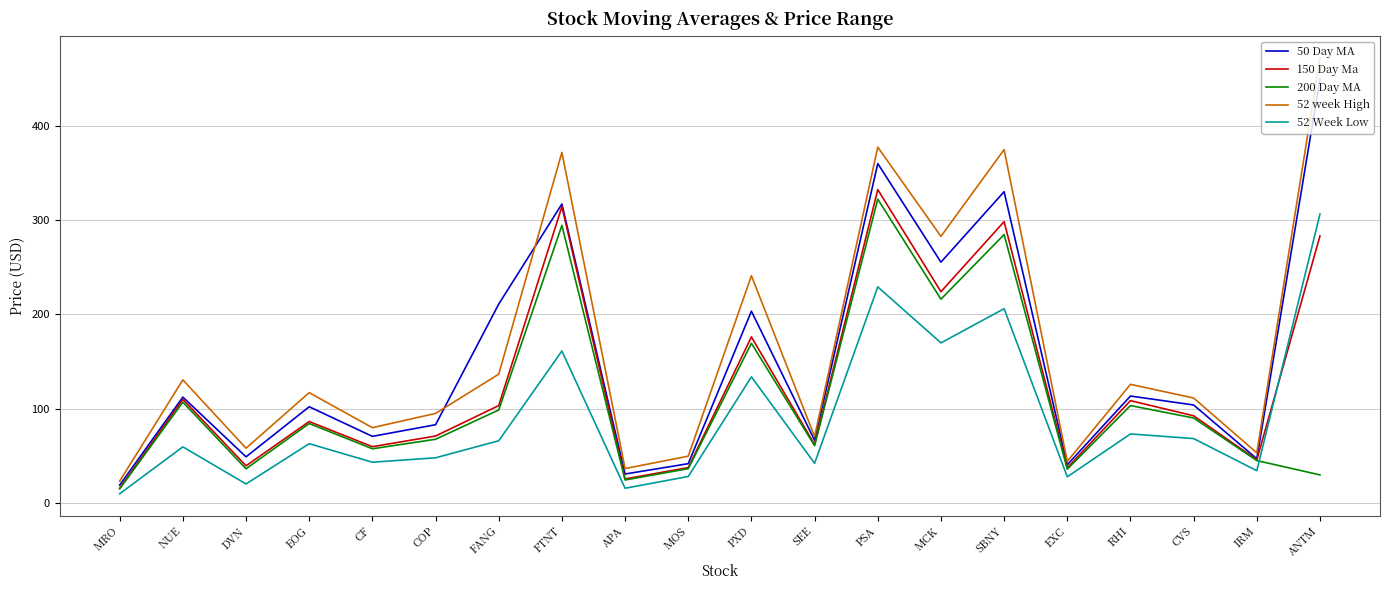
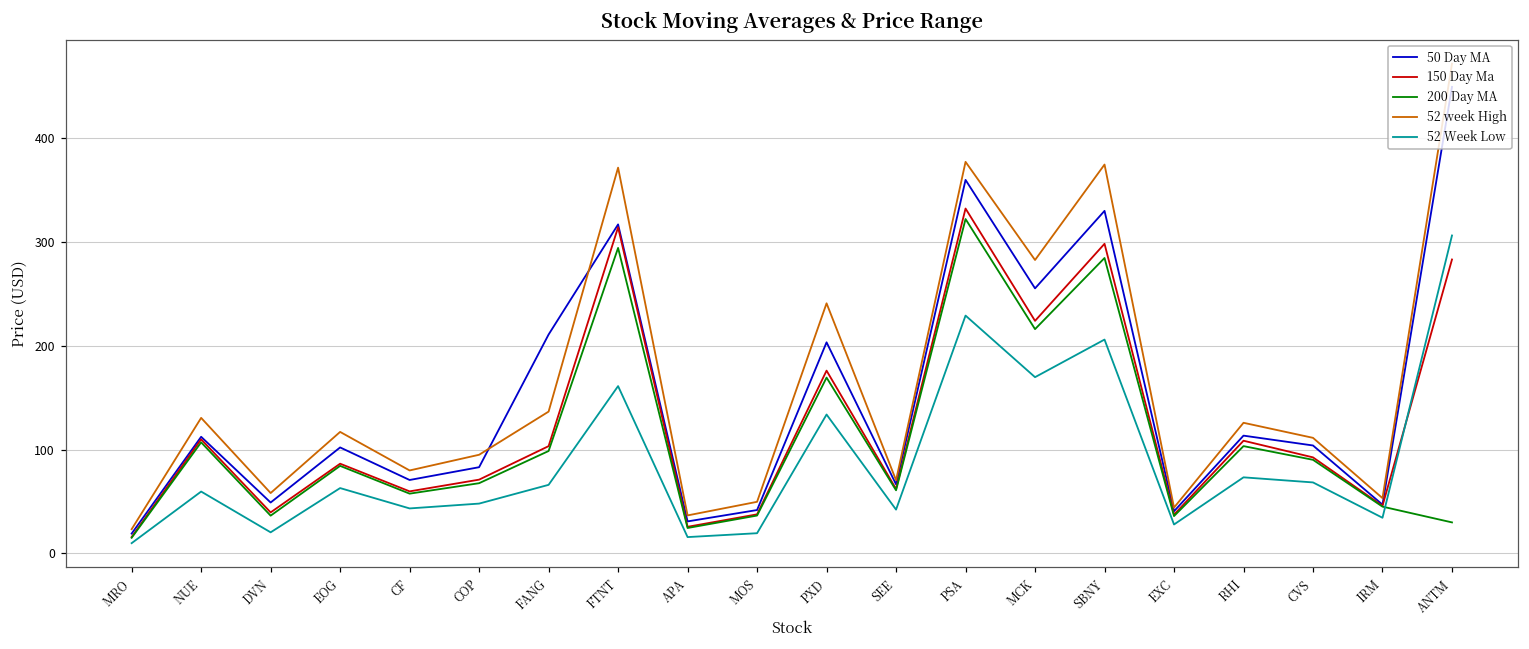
52 Week Low, MOS: 30 -> 20
